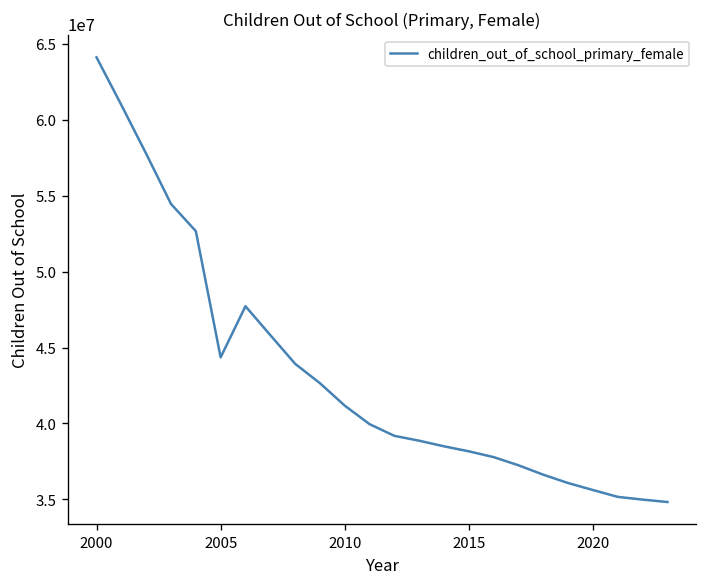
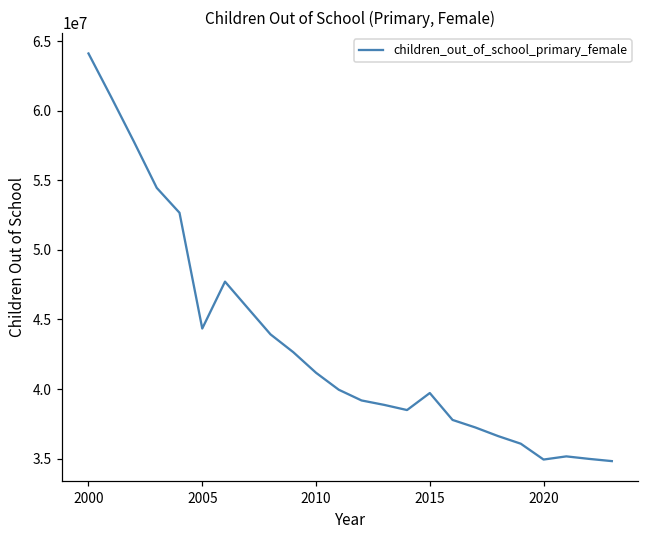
2015: 38200000 -> 39700000
2020: 35600000 -> 34900000
